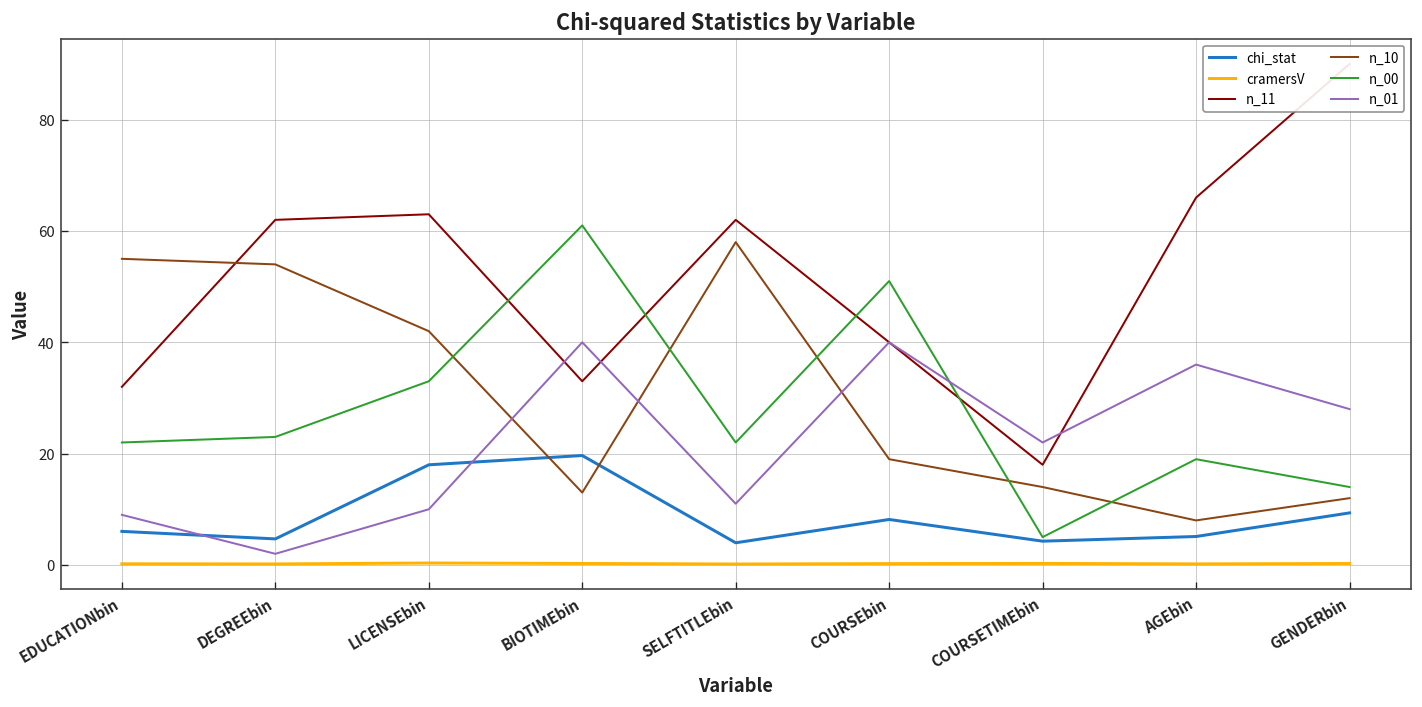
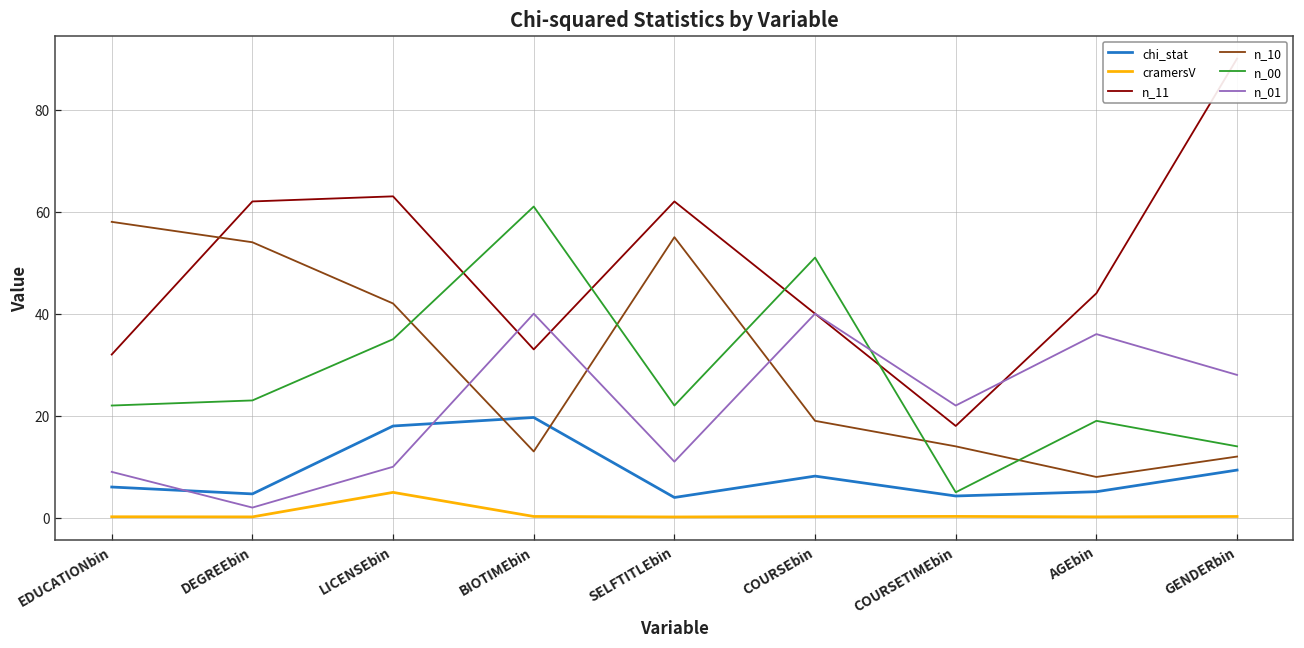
n_10, EDUCATIONbin: 55 -> 58
cramersV, LICENSEbin: 0 -> 5
n_00, LICENSEbin: 33 -> 35
n_10, SELFTITLEbin: 58 -> 55
n_11, AGEbin: 66 -> 44
